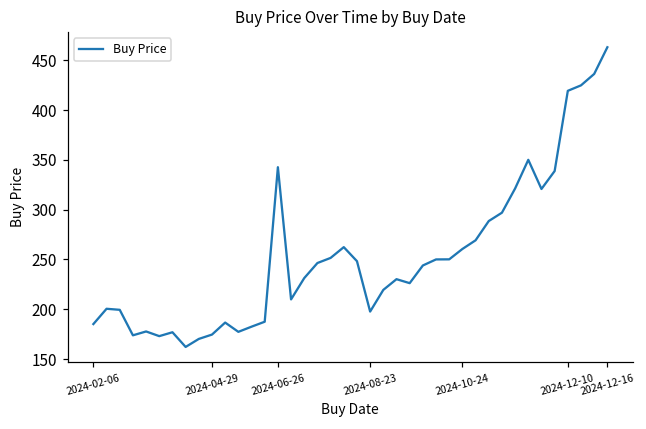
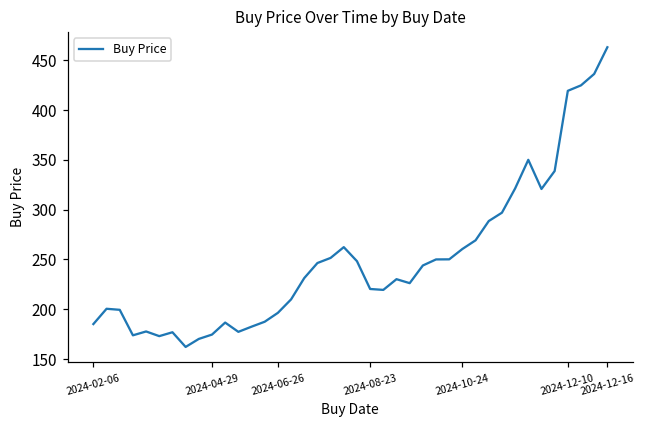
2024-06-26: 340 -> 200
2024-08-23: 200 -> 220
